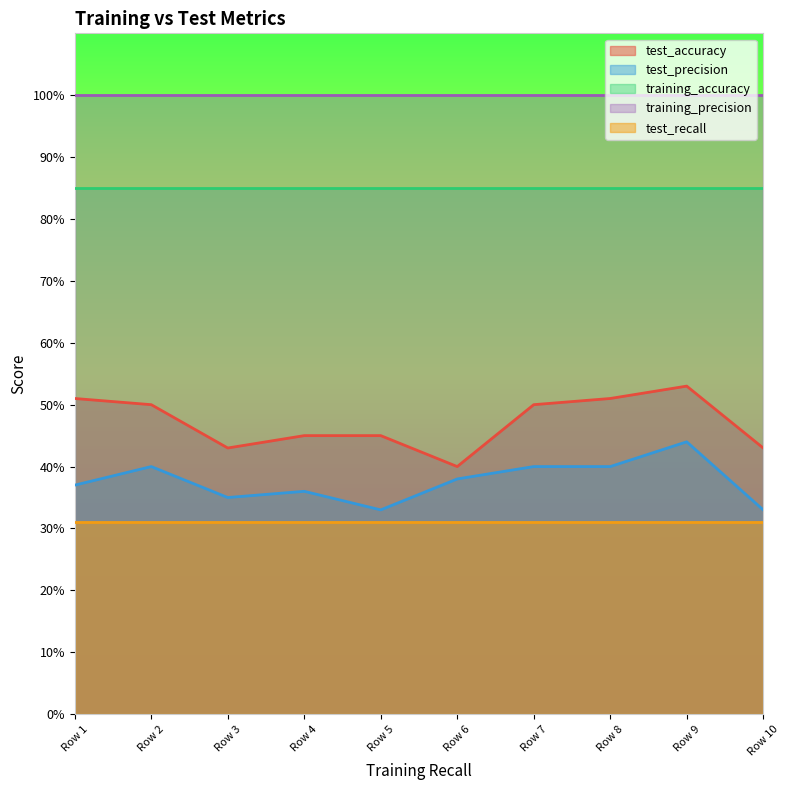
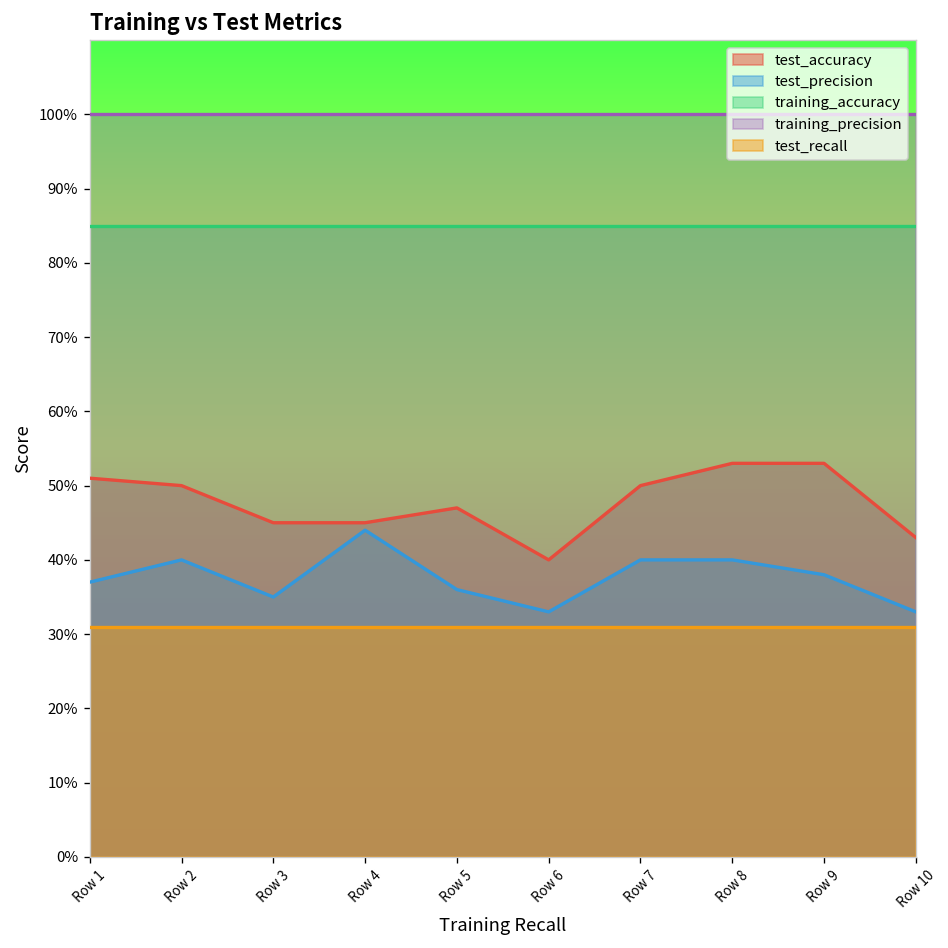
test_accuracy, Row 3: 43% -> 45%
test_precision, Row 4: 36% -> 44%
test_accuracy, Row 5: 45% -> 47%
test_precision, Row 5: 33% -> 36%
test_precision, Row 6: 38% -> 33%
test_accuracy, Row 8: 51% -> 53%
test_precision, Row 9: 44% -> 38%
